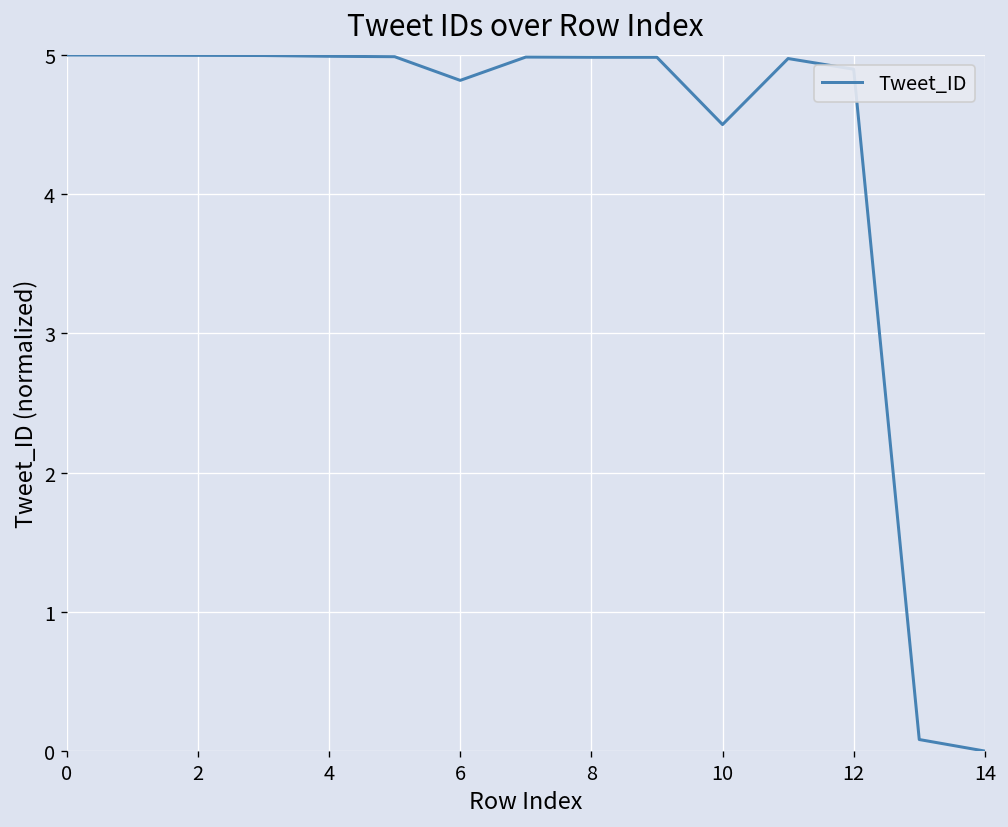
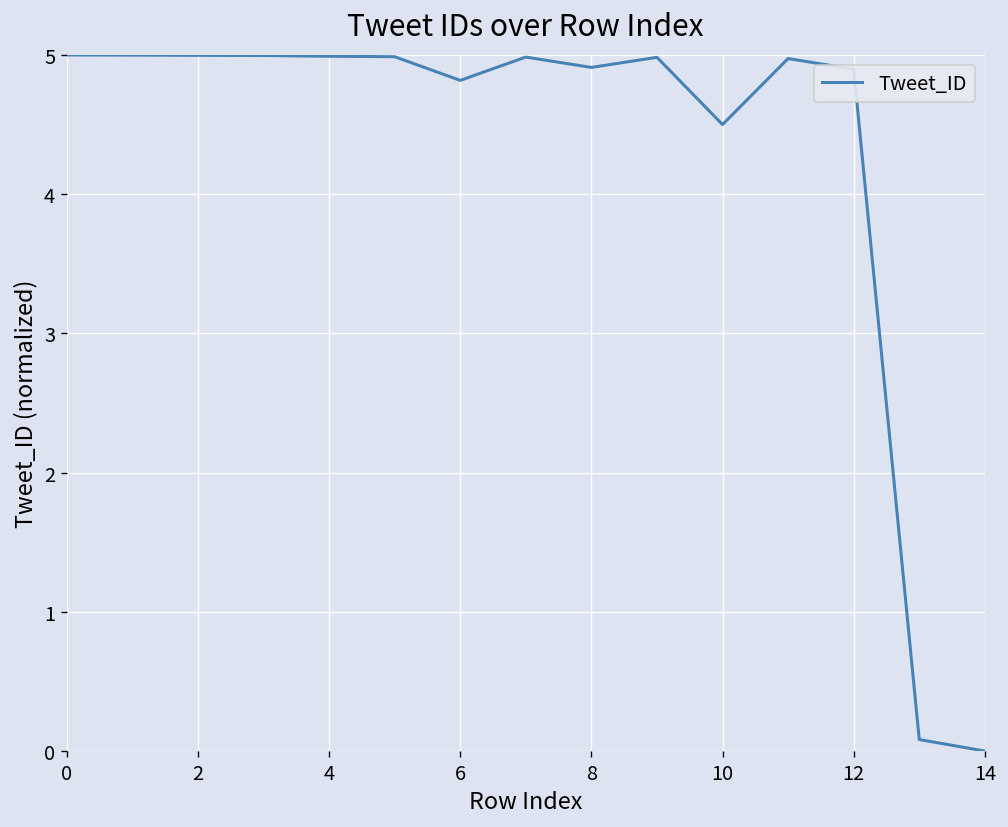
8: 4.98 -> 4.91
